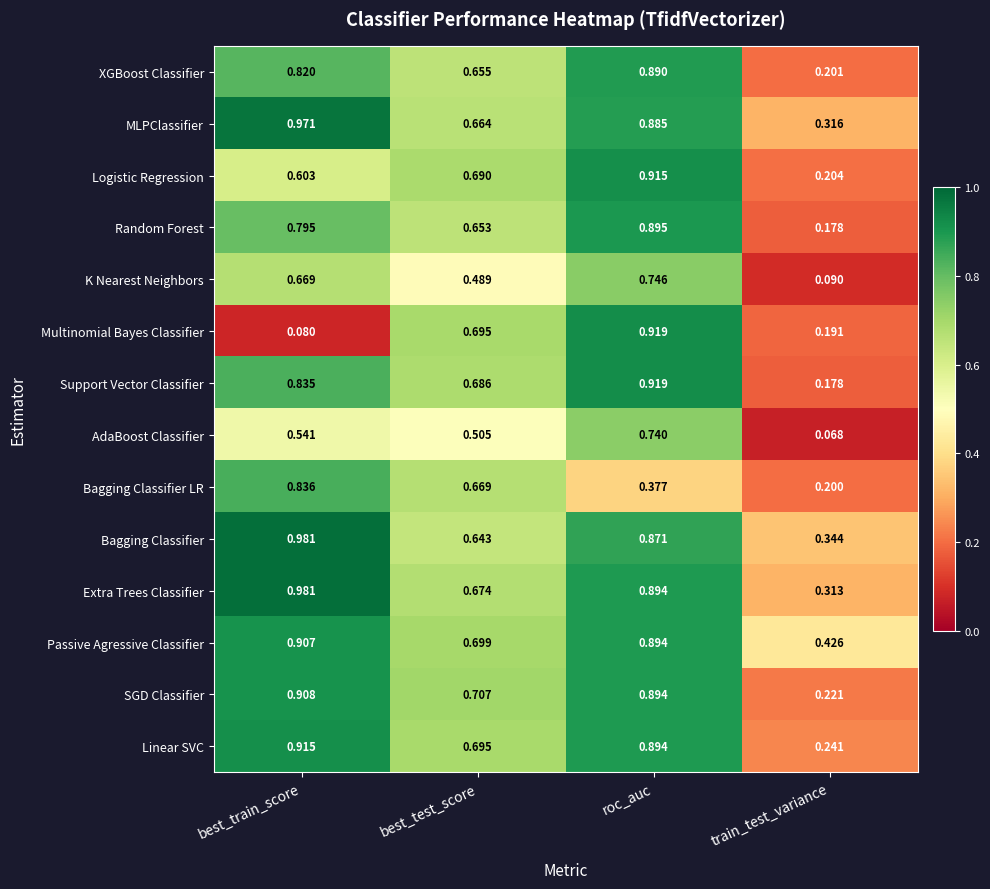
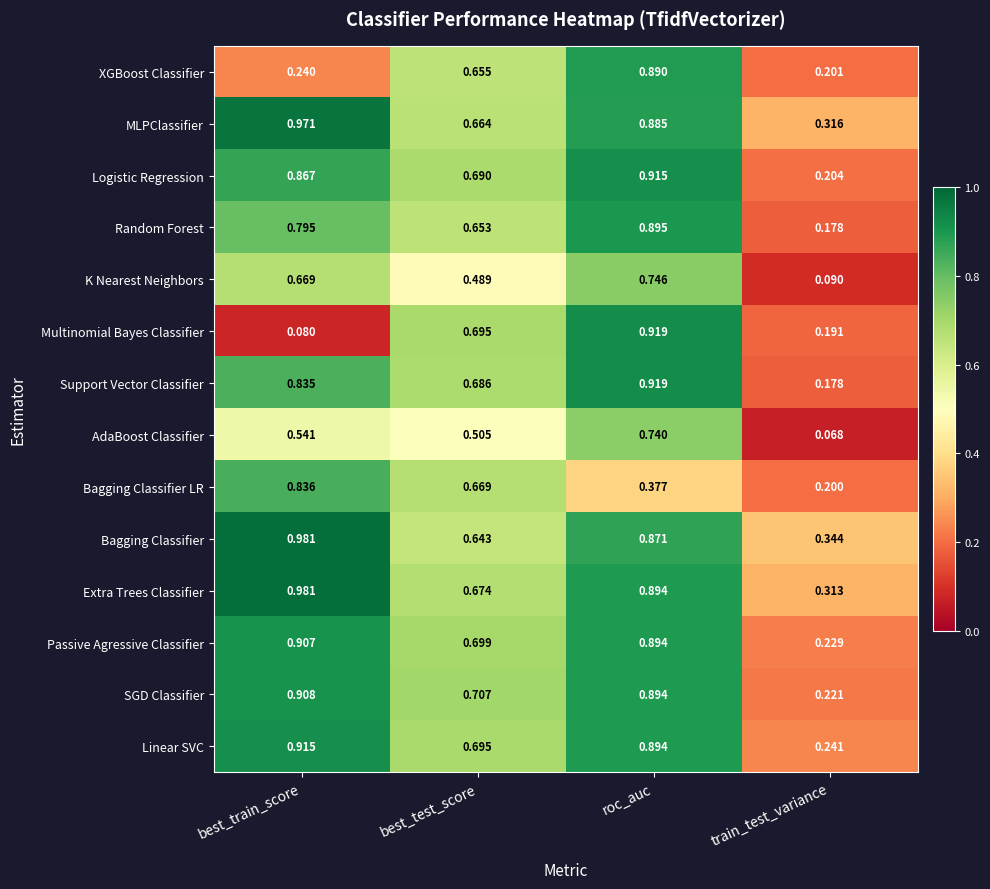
XGBoost Classifier, best_train_score: 0.820 -> 0.240
Logistic Regression, best_train_score: 0.603 -> 0.867
Passive Agressive Classifier, train_test_variance: 0.426 -> 0.229
